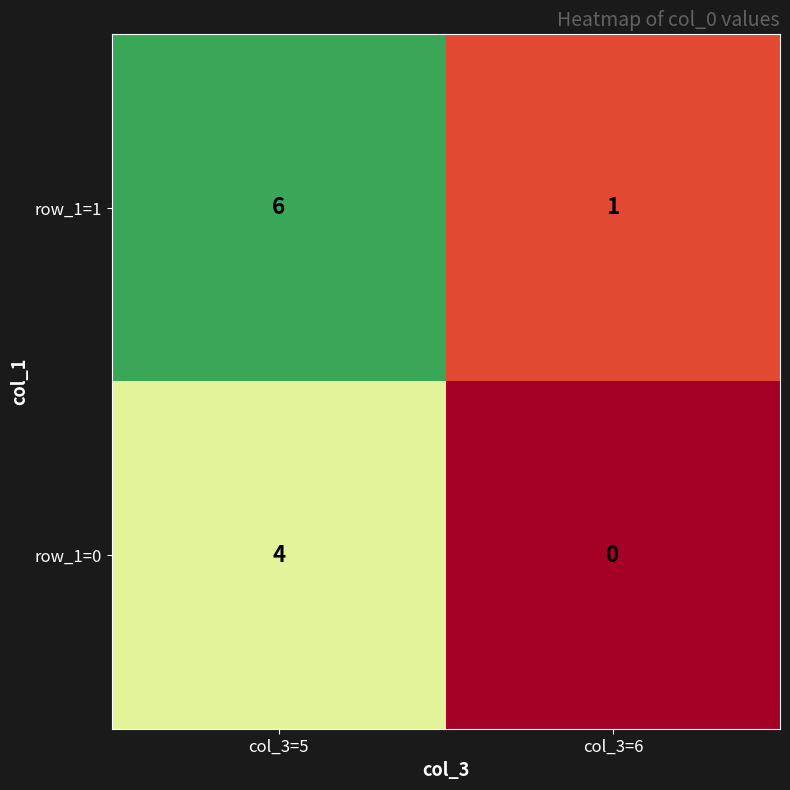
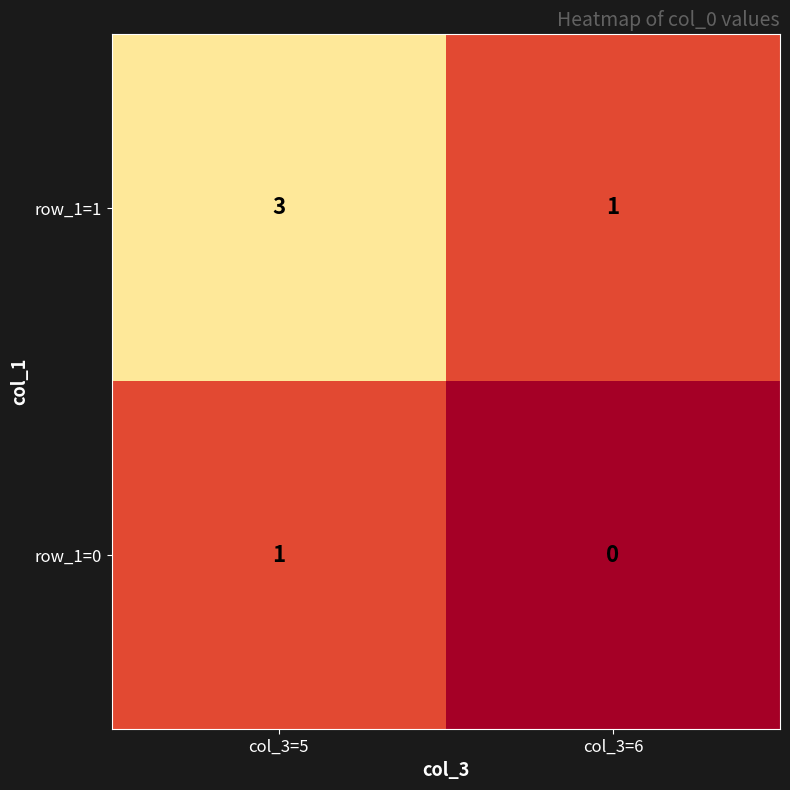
row_1=1, col_3=5: 6 -> 3
row_1=0, col_3=5: 4 -> 1
